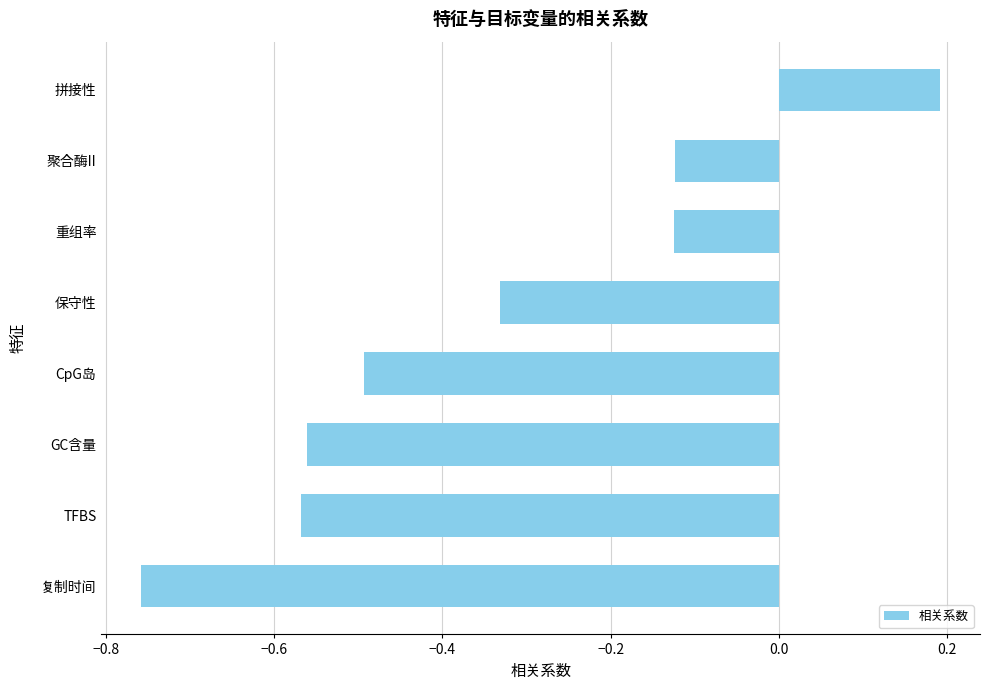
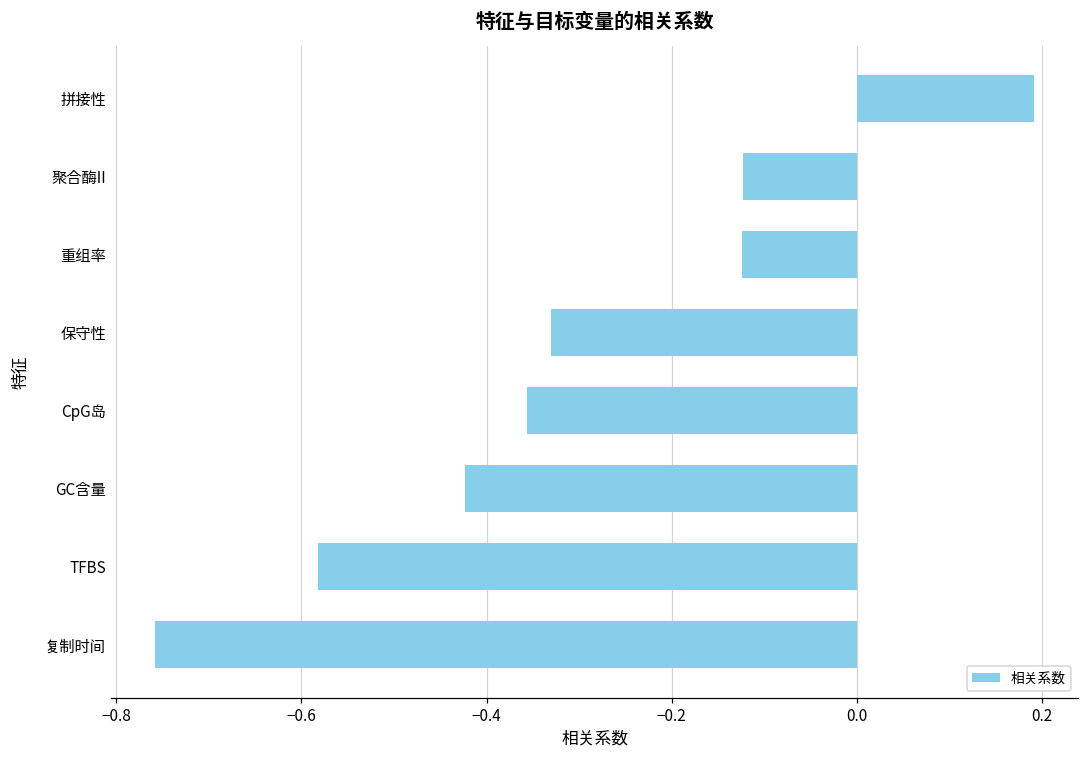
CpG岛: -0.49 -> -0.36
GC含量: -0.56 -> -0.42
TFBS: -0.57 -> -0.58
